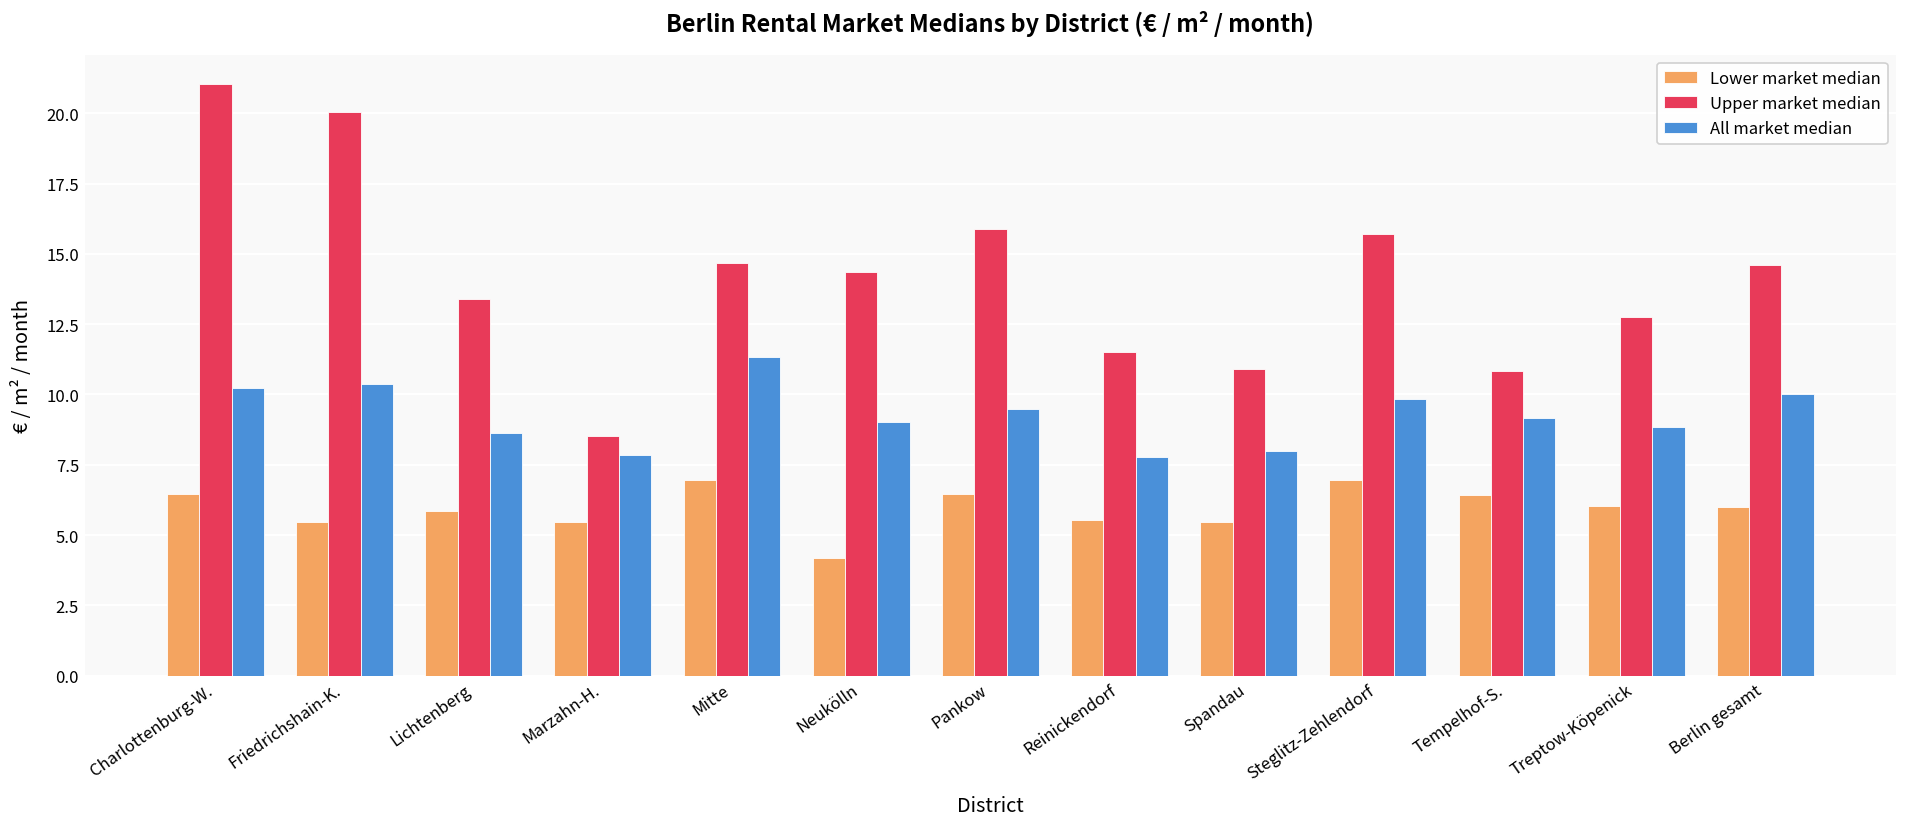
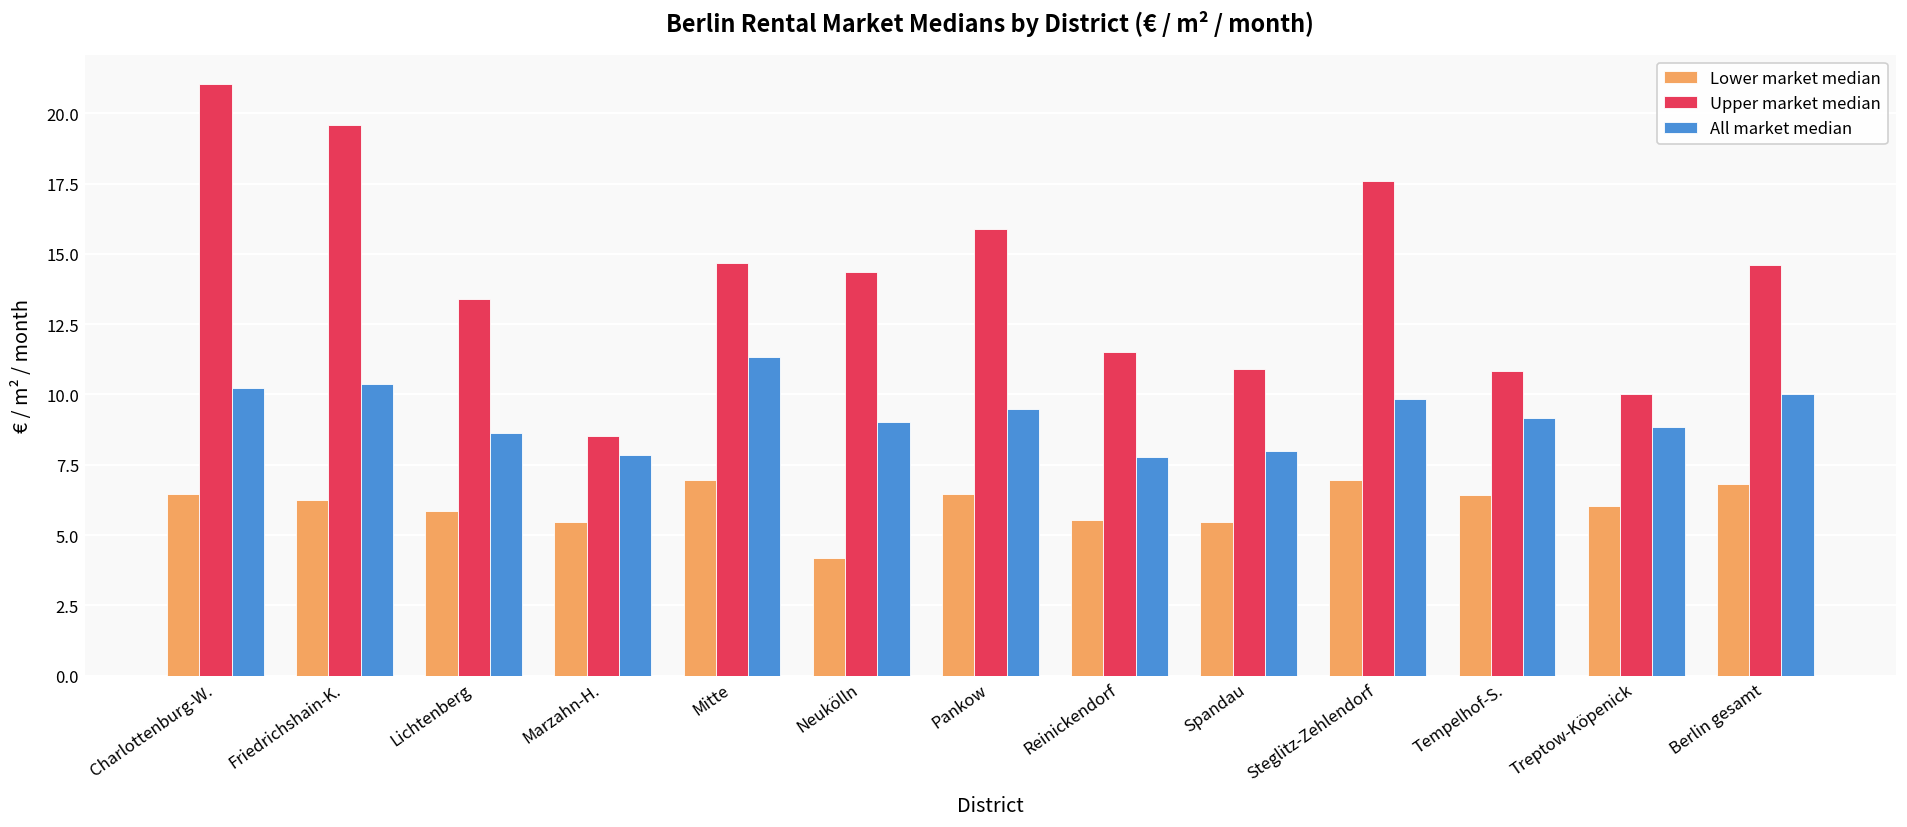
Lower market median, Friedrichshain-K.: 5.5 -> 6.3
Upper market median, Friedrichshain-K.: 20.1 -> 19.6
Upper market median, Steglitz-Zehlendorf: 15.7 -> 17.6
Upper market median, Treptow-Köpenick: 12.8 -> 10.0
Lower market median, Berlin gesamt: 6.0 -> 6.8
